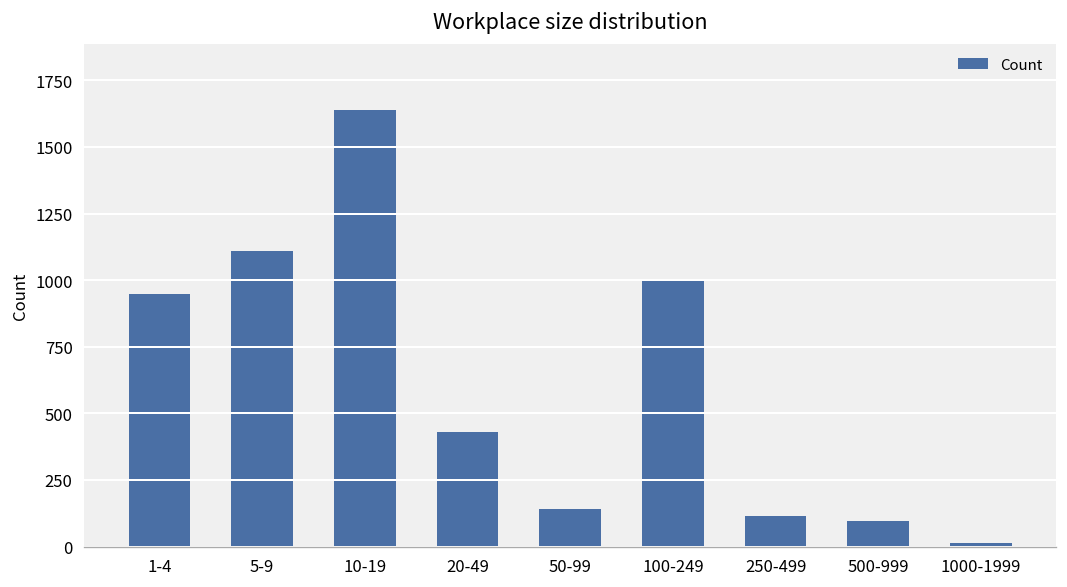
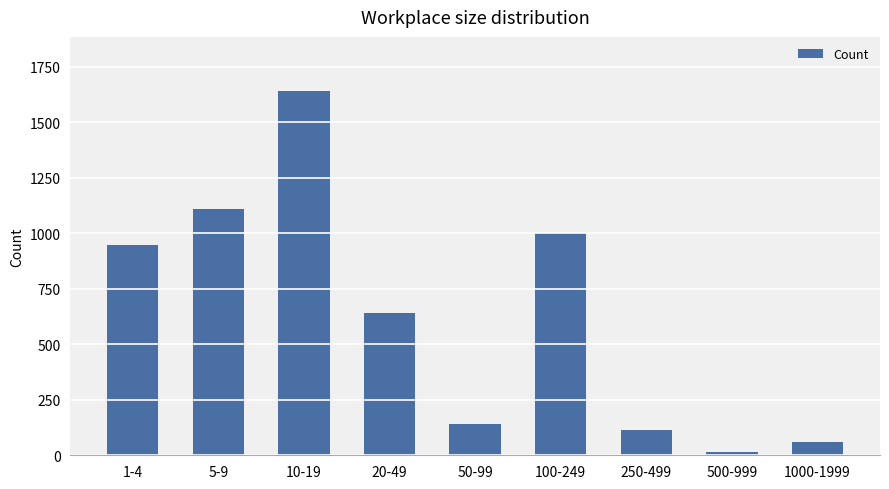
20-49: 430 -> 640
500-999: 90 -> 10
1000-1999: 10 -> 60
